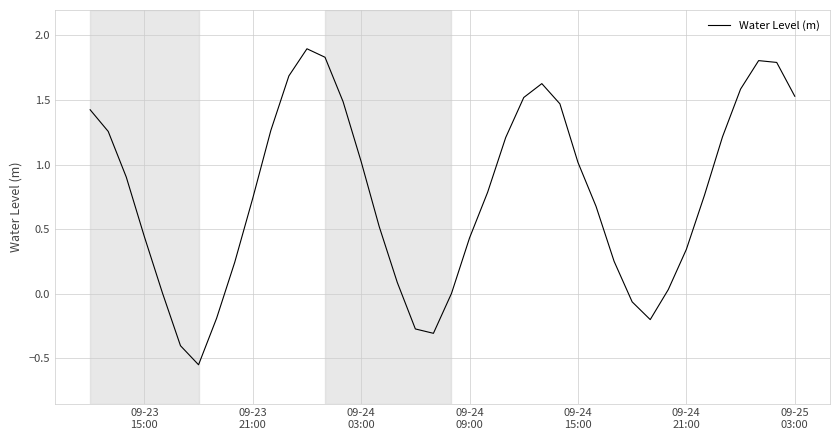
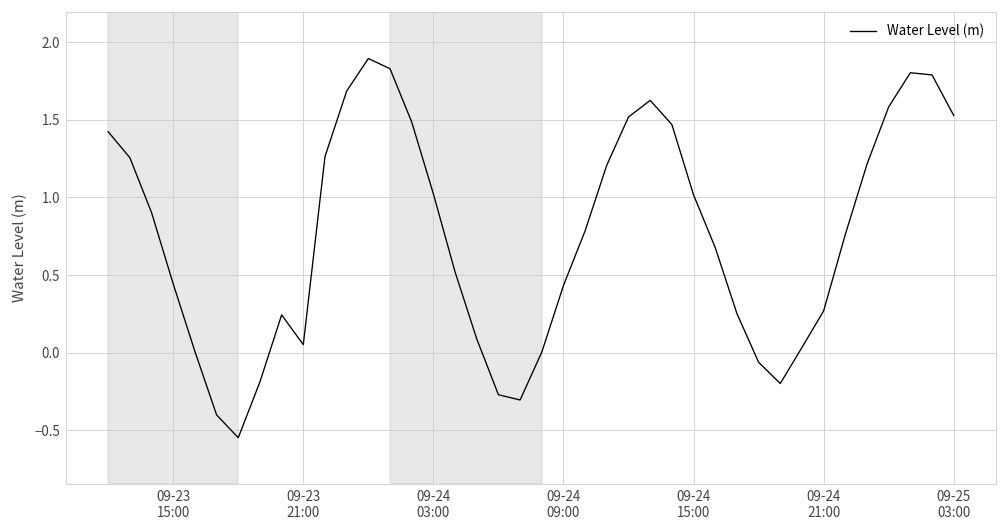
09-23 21:00: 0.74 -> 0.05
09-24 21:00: 0.34 -> 0.27
